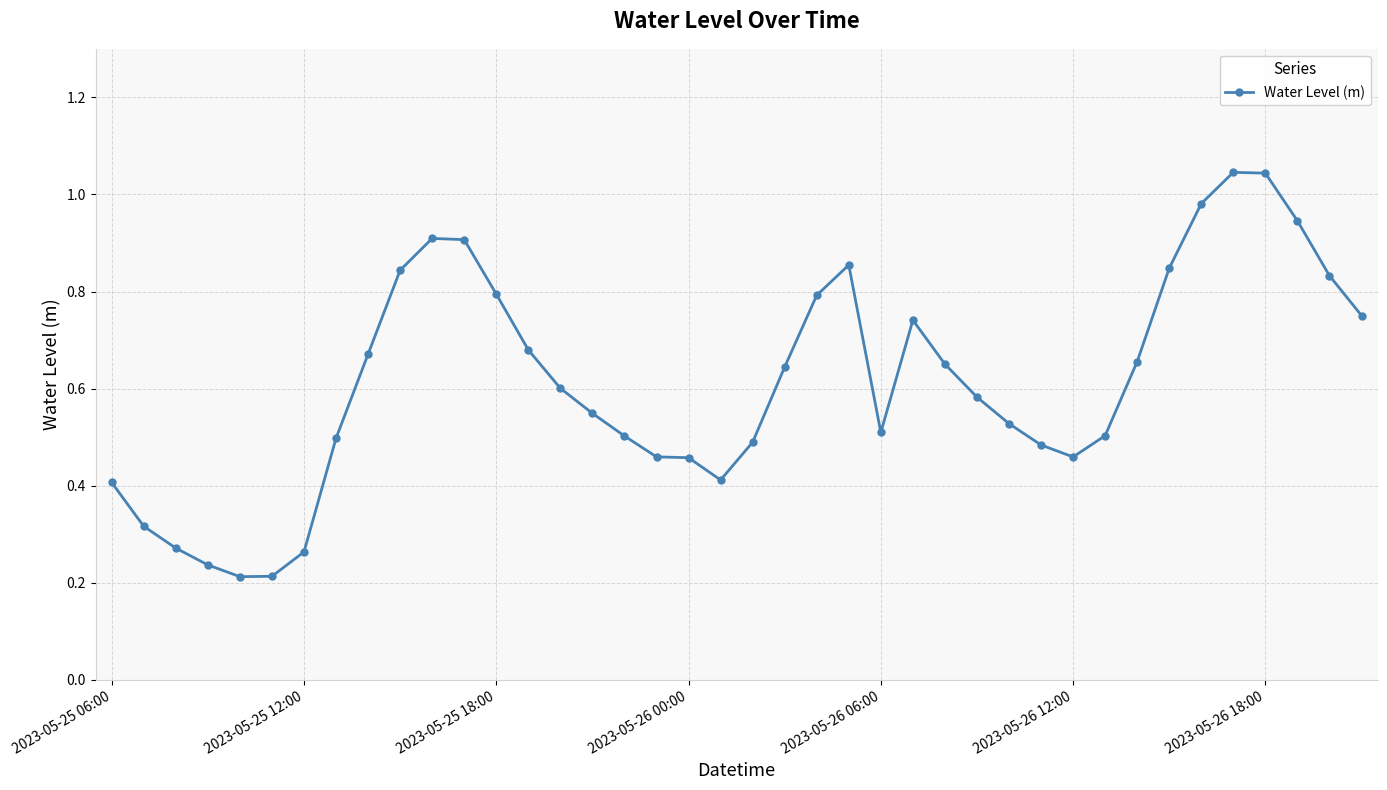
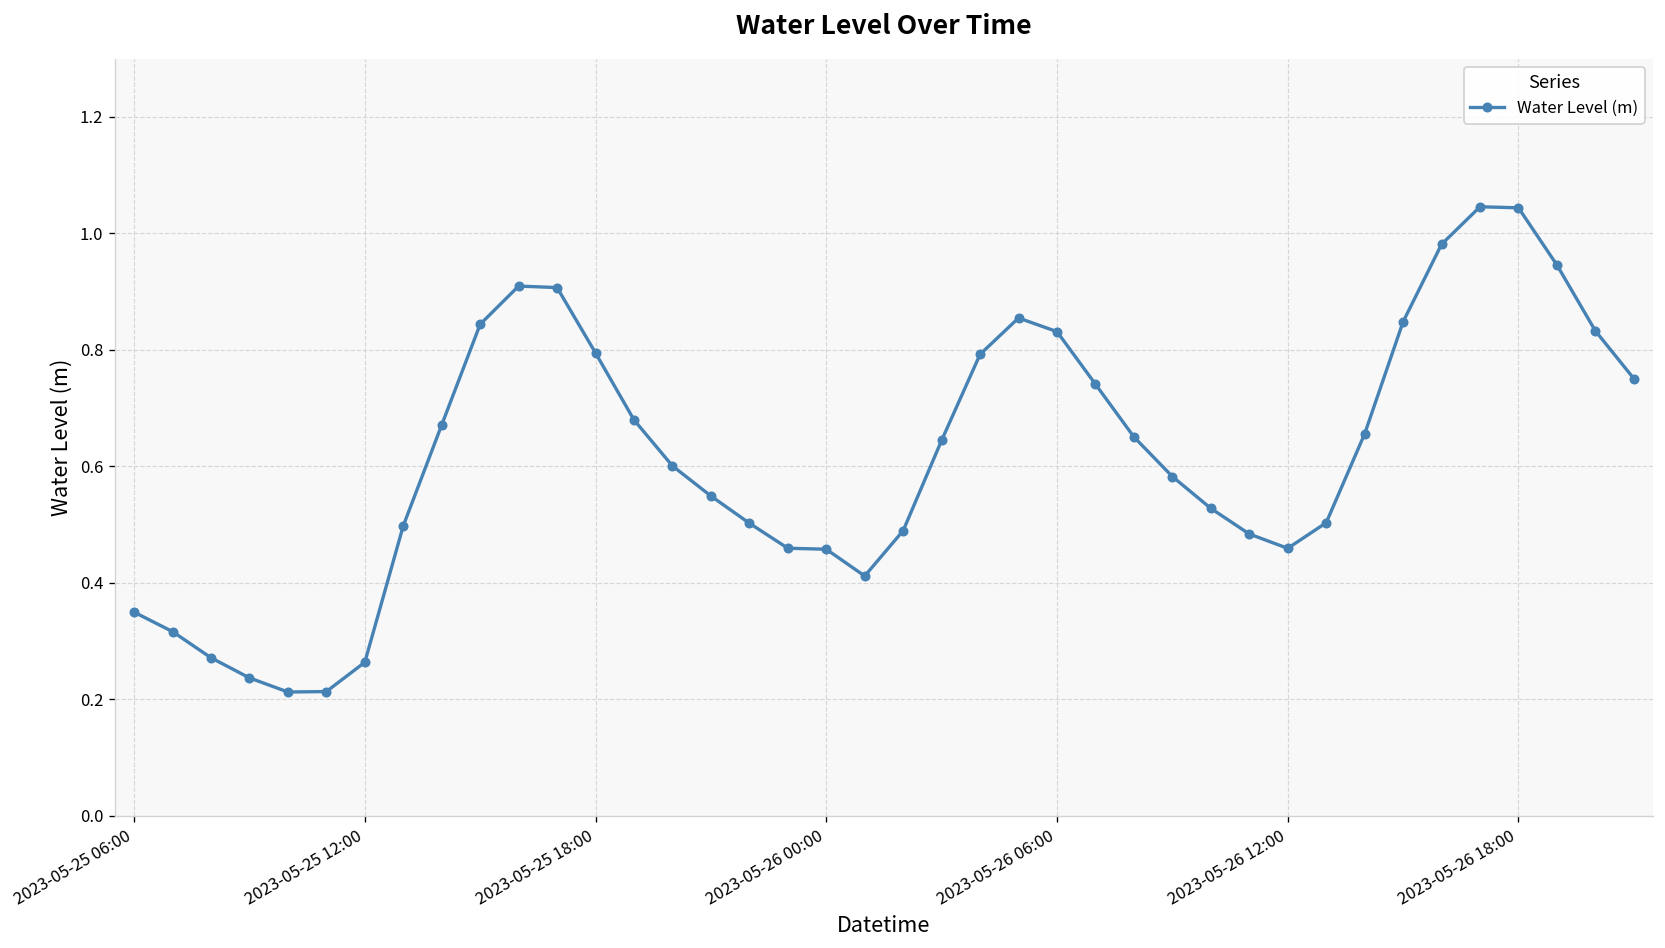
2023-05-25 06:00: 0.41 -> 0.35
2023-05-26 06:00: 0.51 -> 0.83
